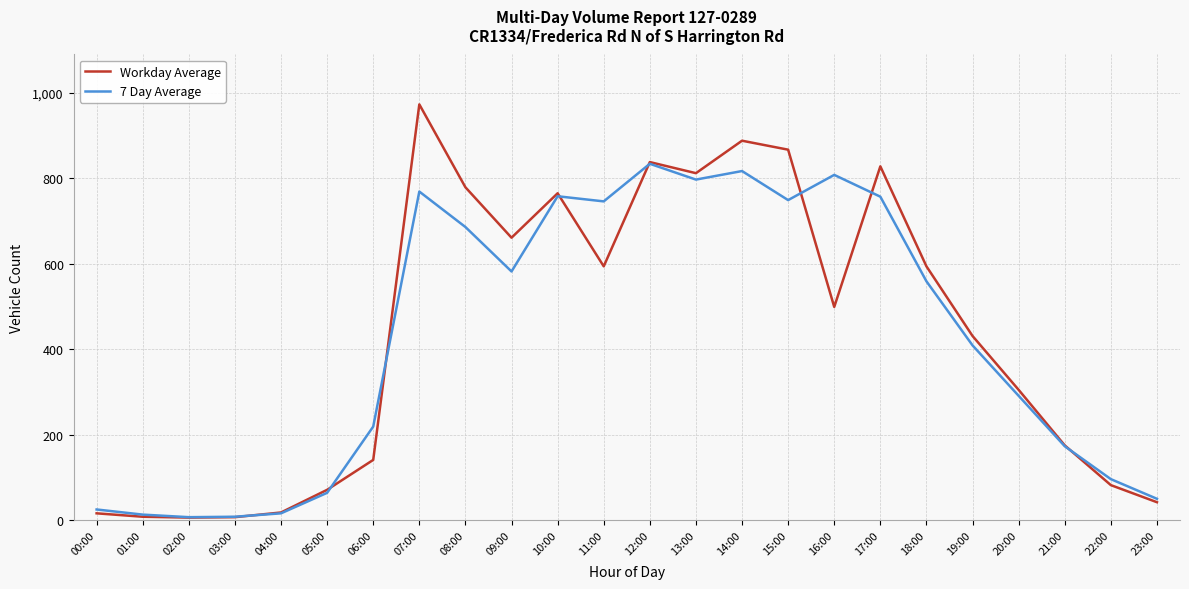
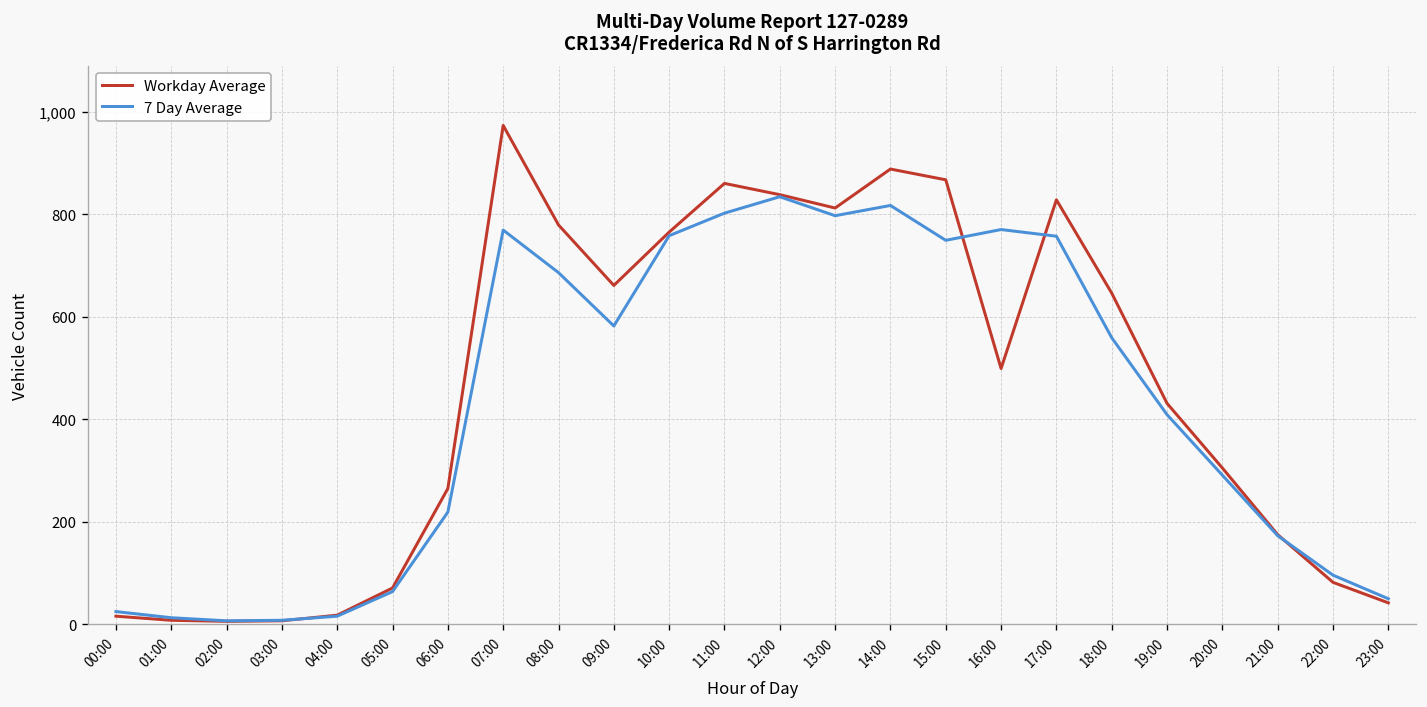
Workday Average, 06:00: 140 -> 270
Workday Average, 11:00: 590 -> 860
7 Day Average, 11:00: 750 -> 800
7 Day Average, 16:00: 810 -> 770
Workday Average, 18:00: 590 -> 650
